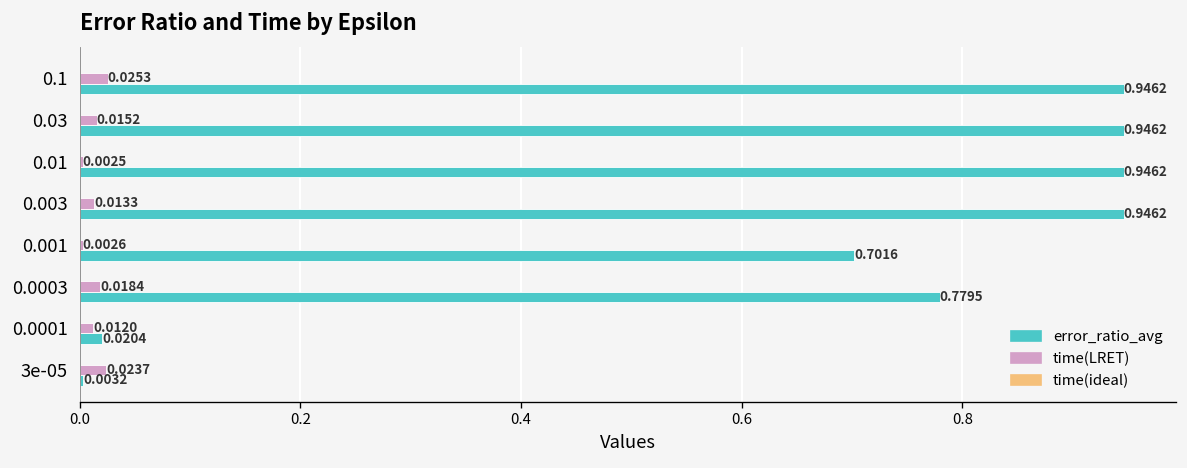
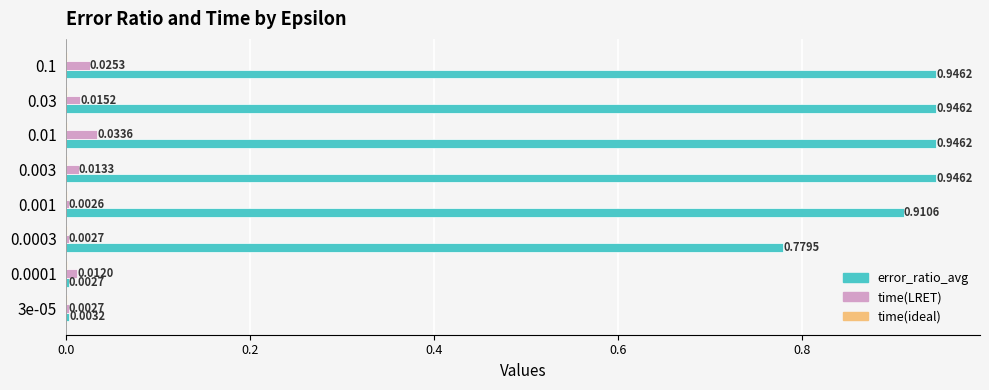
time(LRET), 0.01: 0.0025 -> 0.0336
error_ratio_avg, 0.001: 0.7016 -> 0.9106
time(LRET), 0.0003: 0.0184 -> 0.0027
error_ratio_avg, 0.0001: 0.0204 -> 0.0027
time(LRET), 3e-05: 0.0237 -> 0.0027
